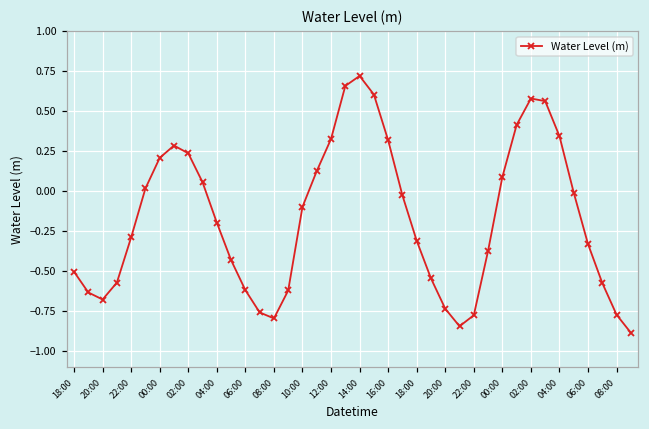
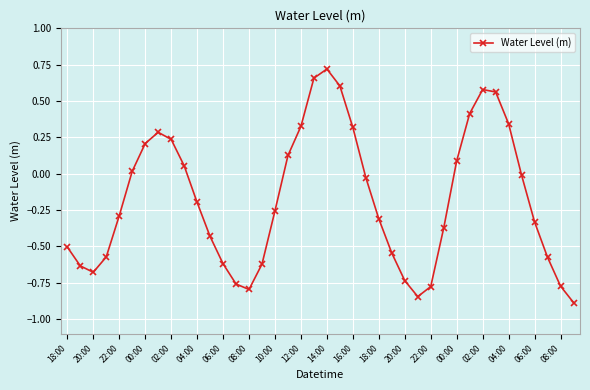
10:00: -0.10 -> -0.25
